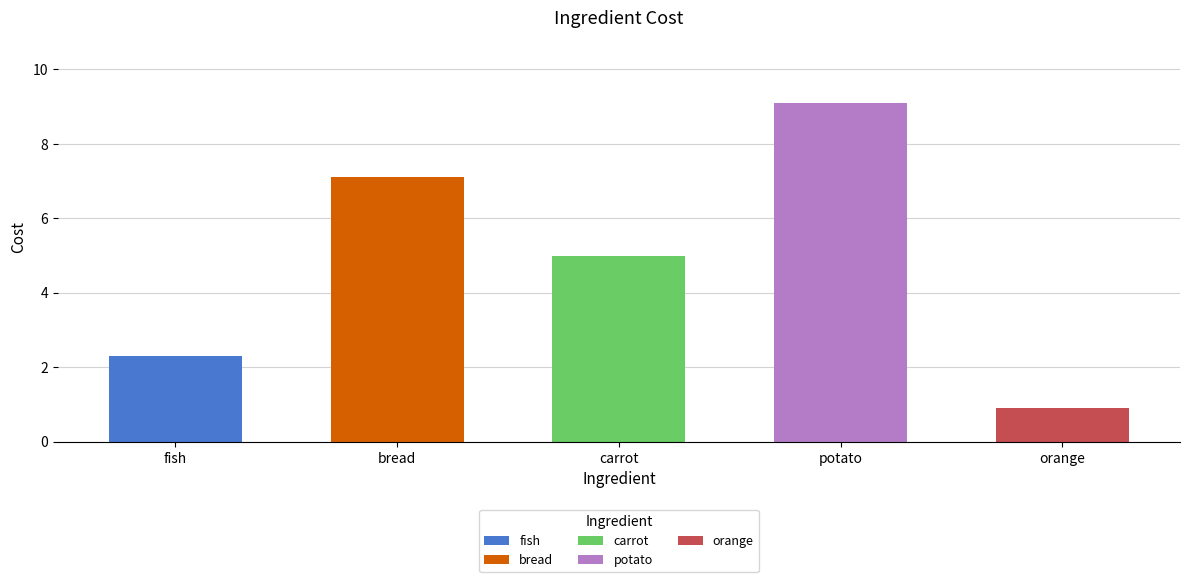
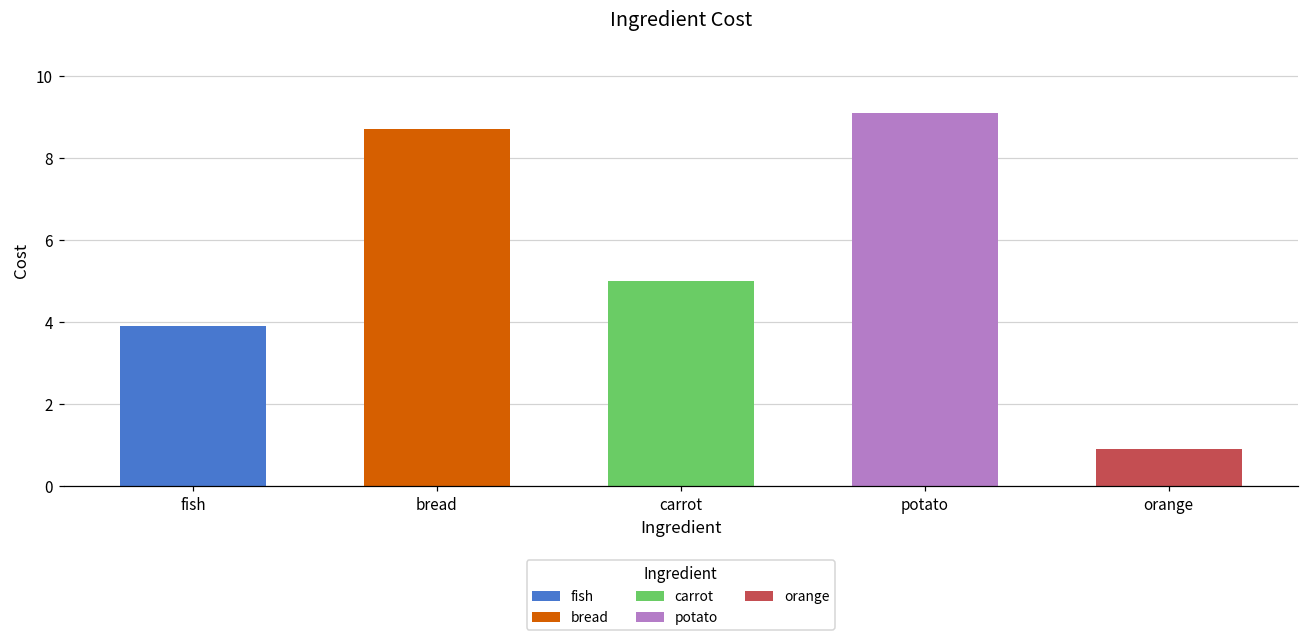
fish: 2.3 -> 3.9
bread: 7.1 -> 8.7
